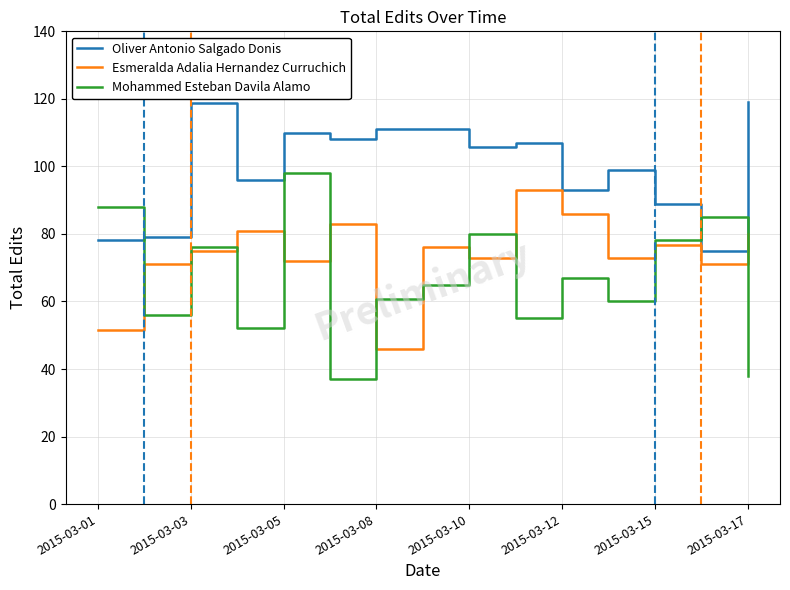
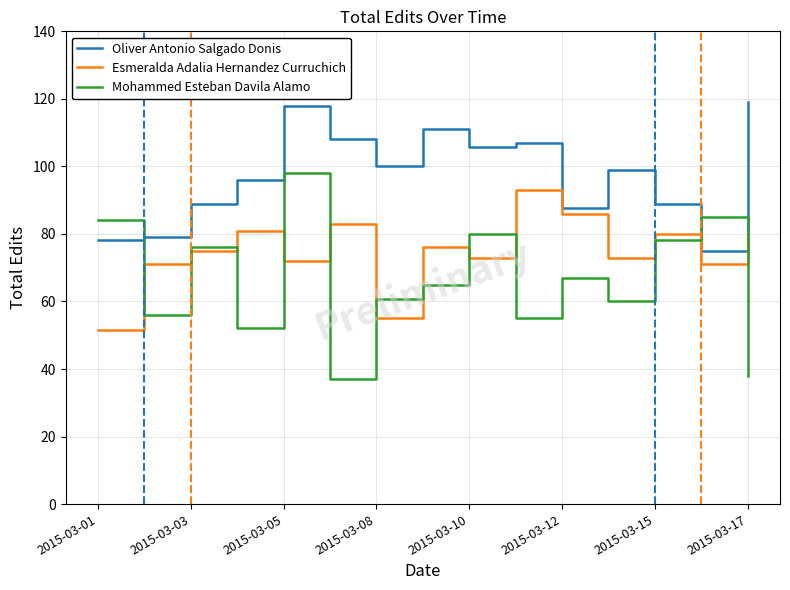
Mohammed Esteban Davila Alamo, 2015-03-01: 88 -> 84
Oliver Antonio Salgado Donis, 2015-03-03: 119 -> 89
Oliver Antonio Salgado Donis, 2015-03-05: 110 -> 118
Oliver Antonio Salgado Donis, 2015-03-08: 111 -> 100
Esmeralda Adalia Hernandez Curruchich, 2015-03-08: 46 -> 55
Oliver Antonio Salgado Donis, 2015-03-12: 93 -> 88
Esmeralda Adalia Hernandez Curruchich, 2015-03-15: 77 -> 80
